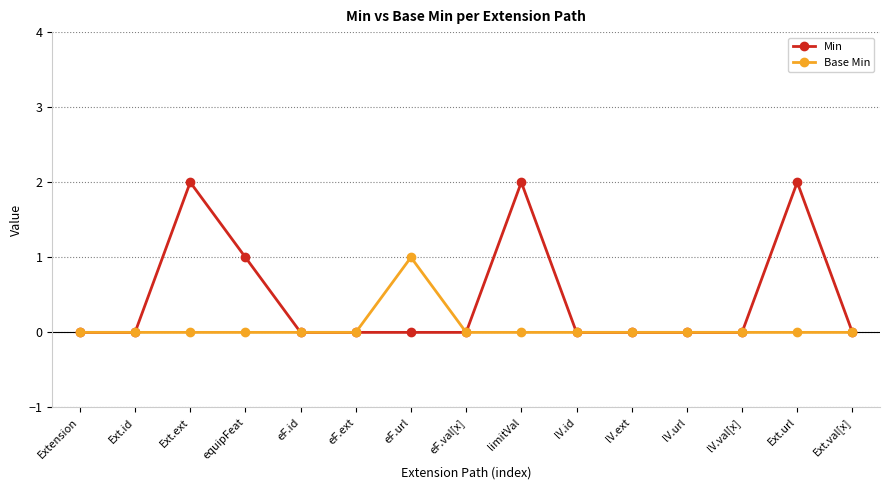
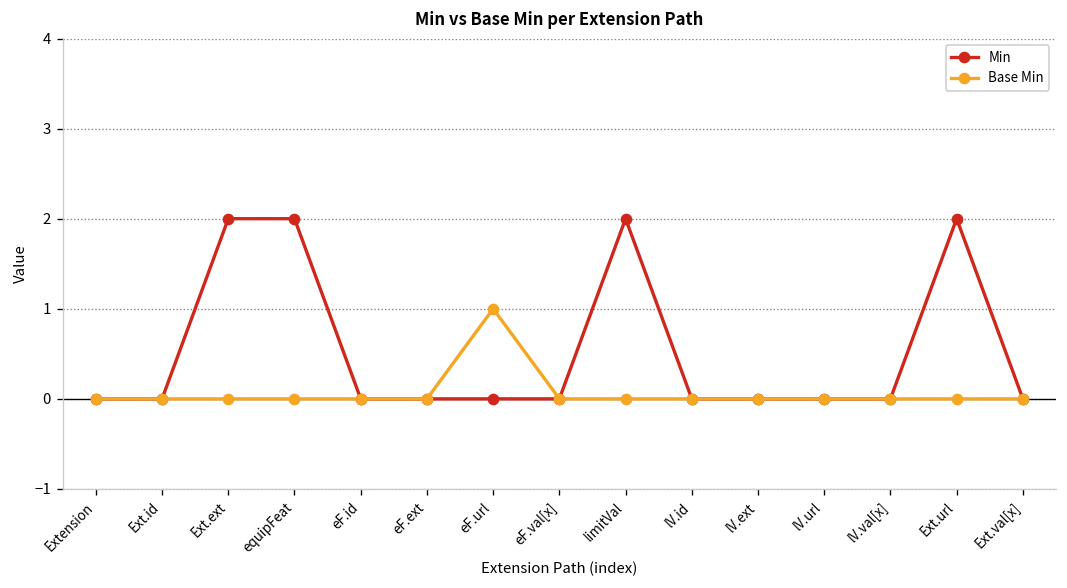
Min, equipFeat: 1 -> 2
